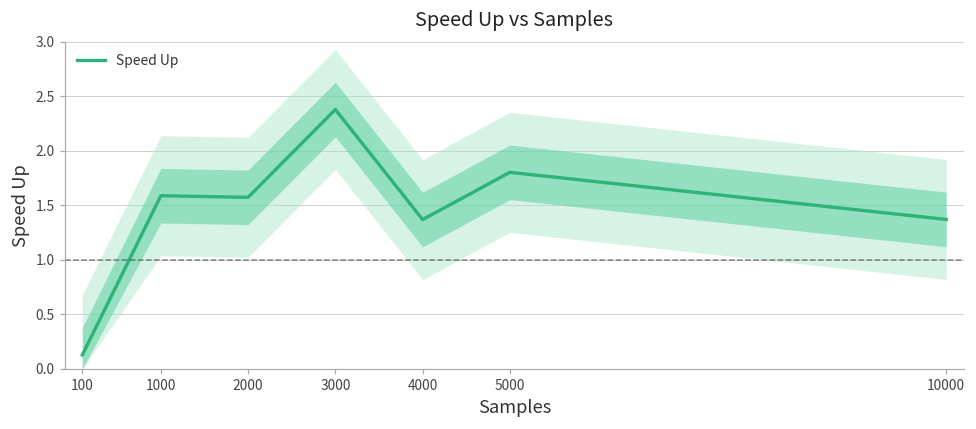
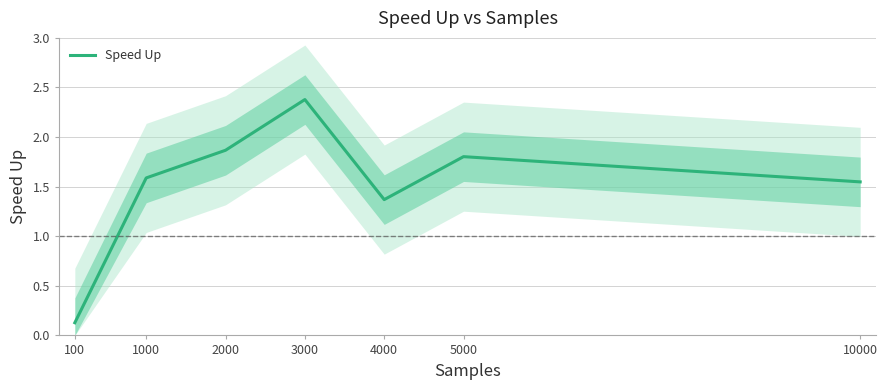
Speed Up, 2000: 1.6 -> 1.9
Speed Up, 10000: 1.4 -> 1.5
